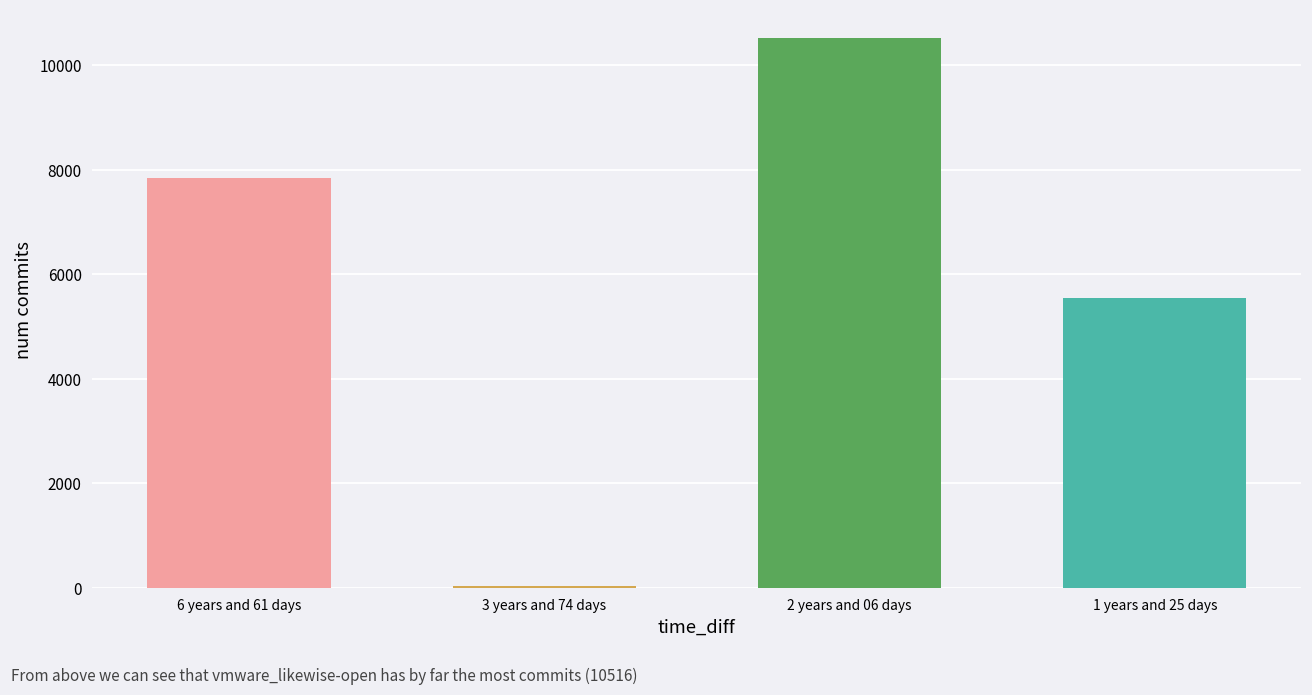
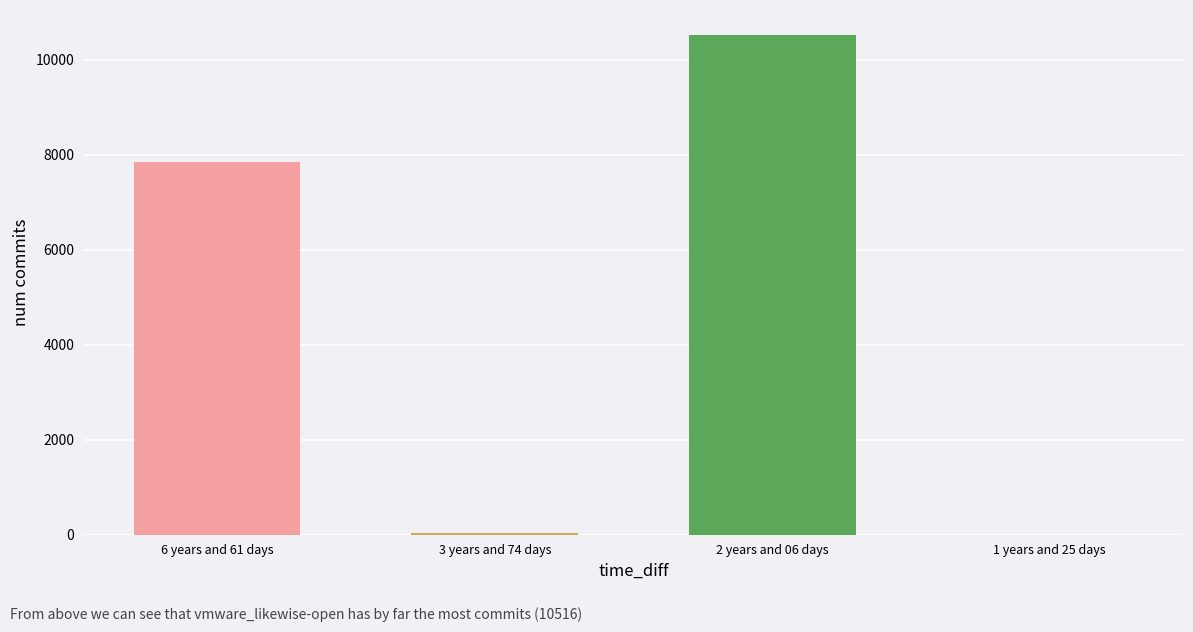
1 years and 25 days: 5600 -> 0
